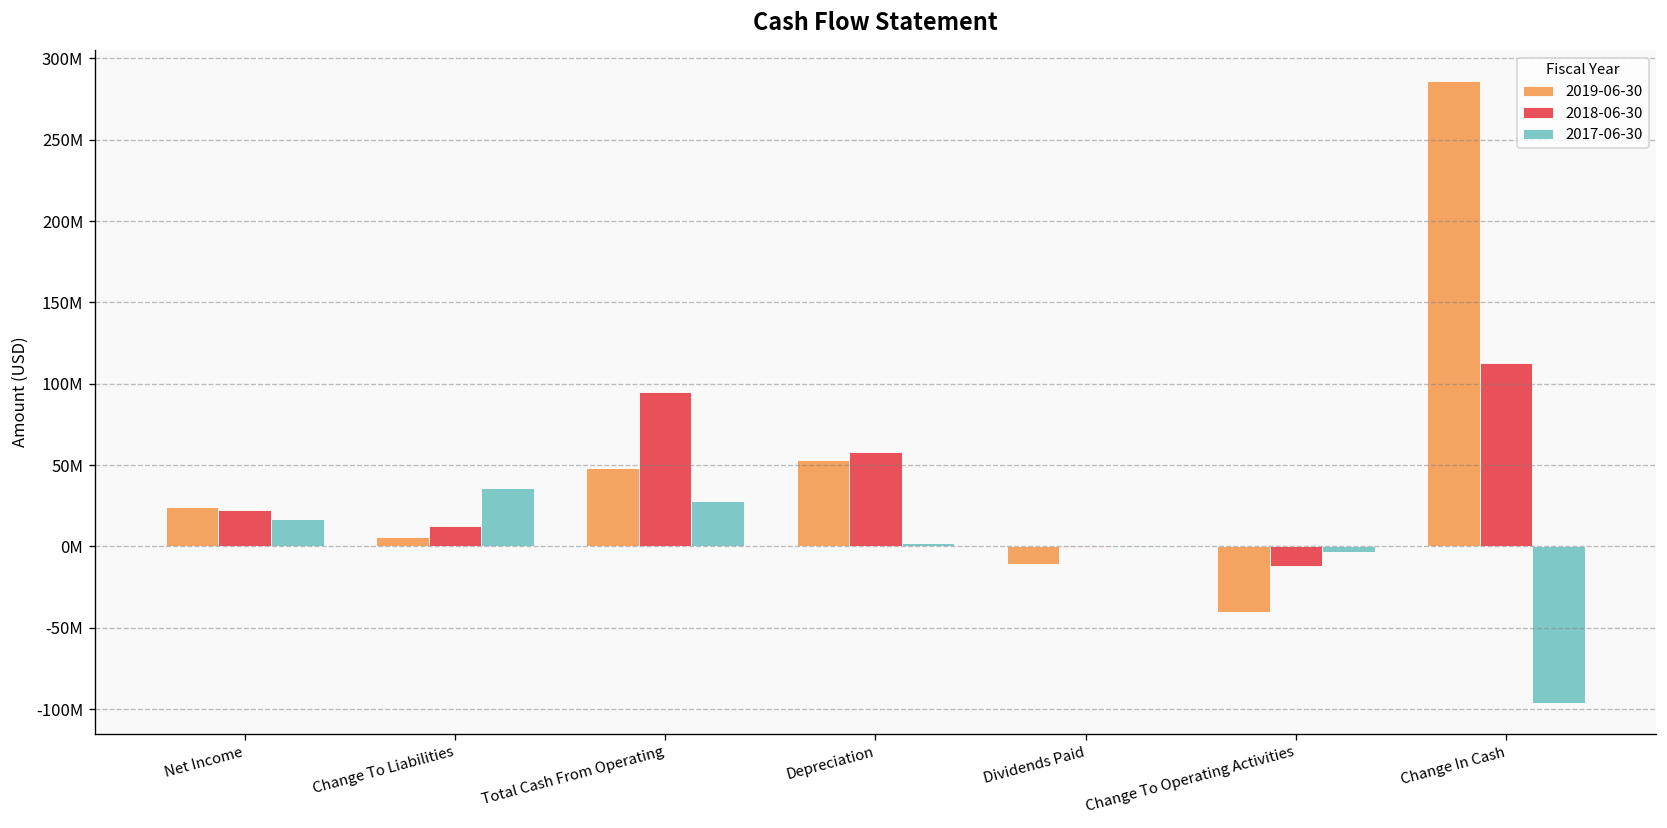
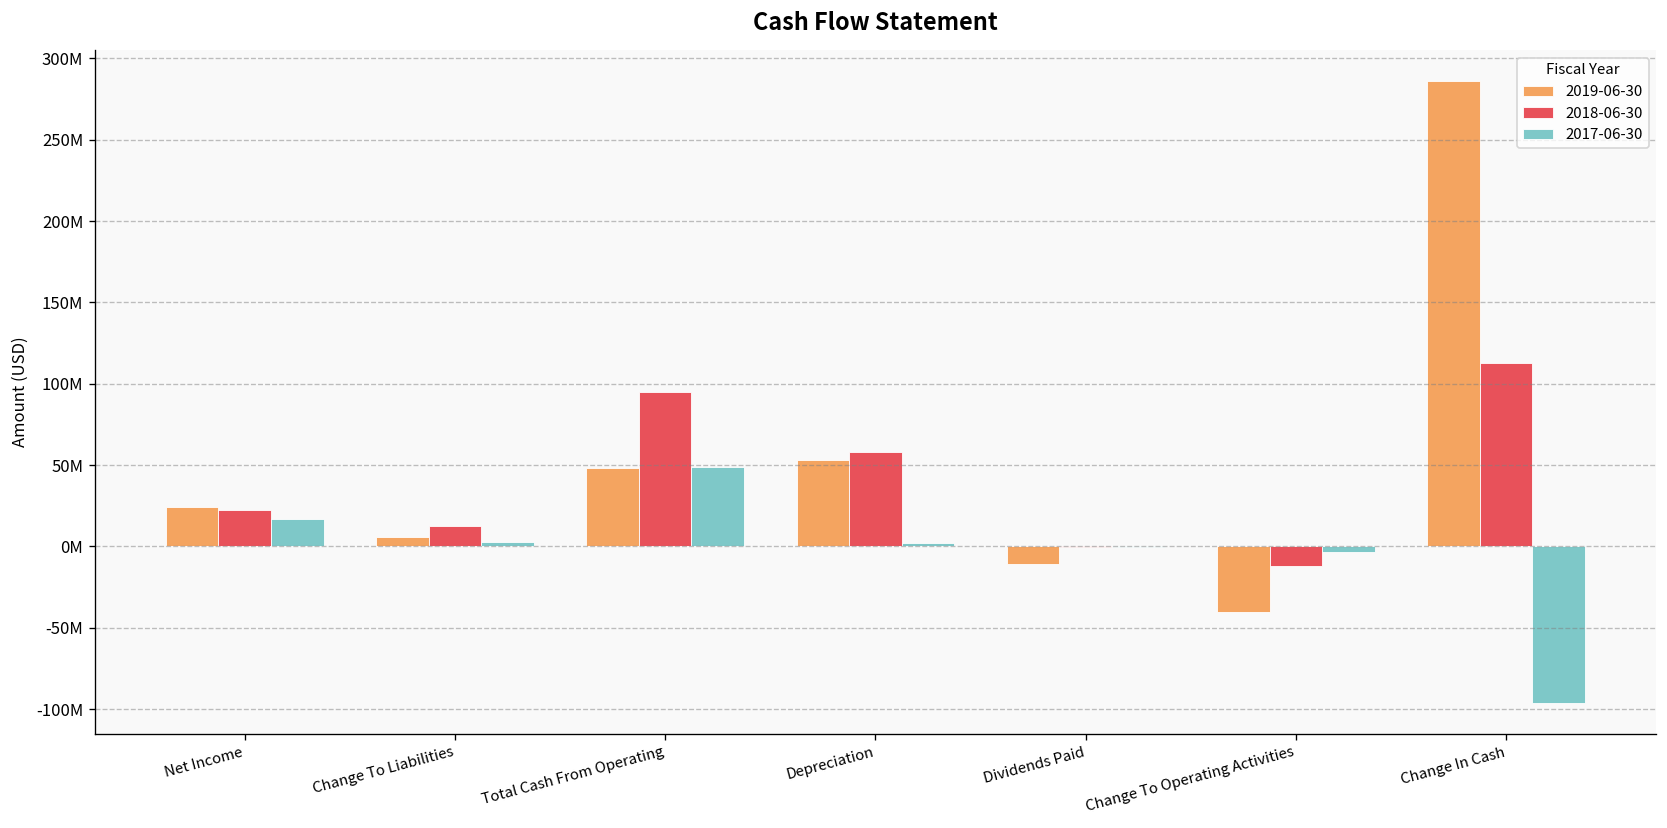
2017-06-30, Change To Liabilities: 36000000 -> 3000000
2017-06-30, Total Cash From Operating: 28000000 -> 49000000
